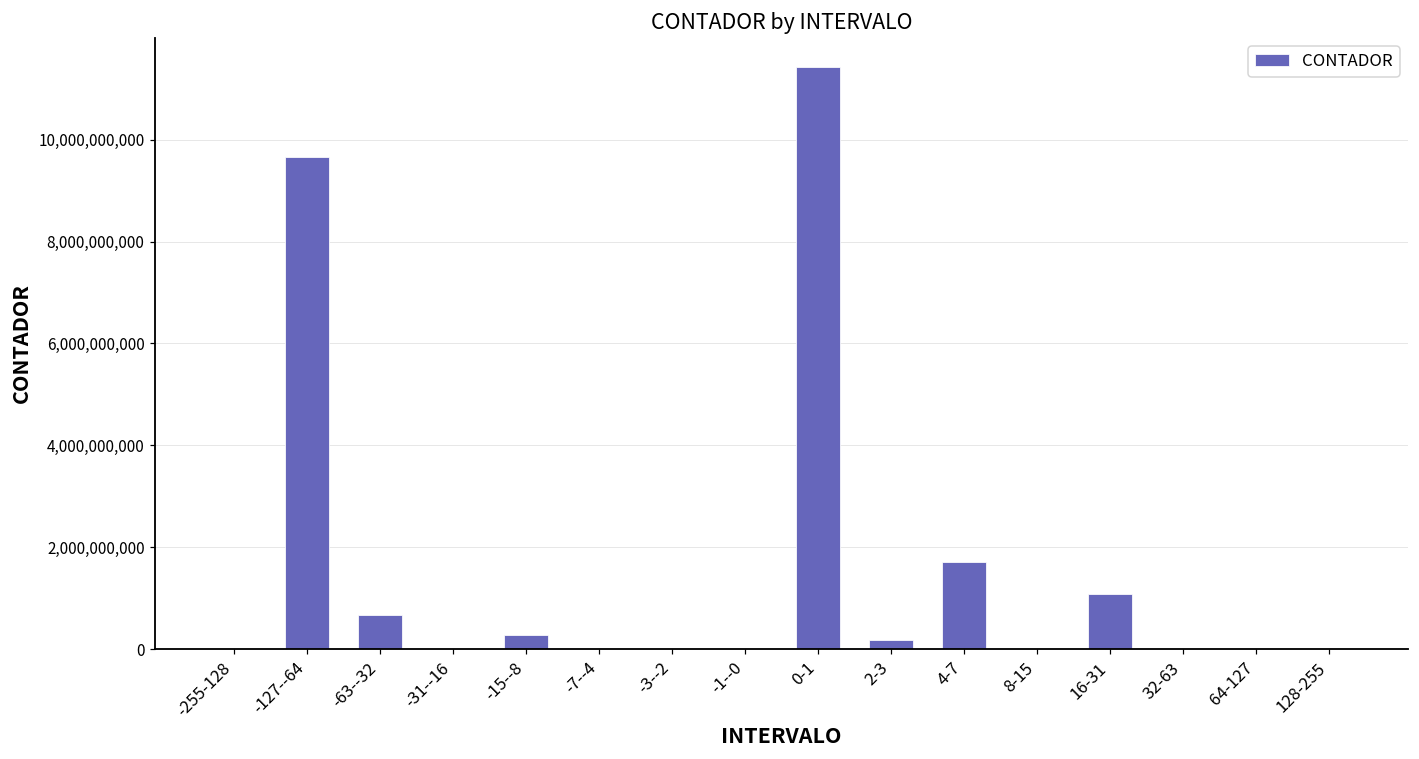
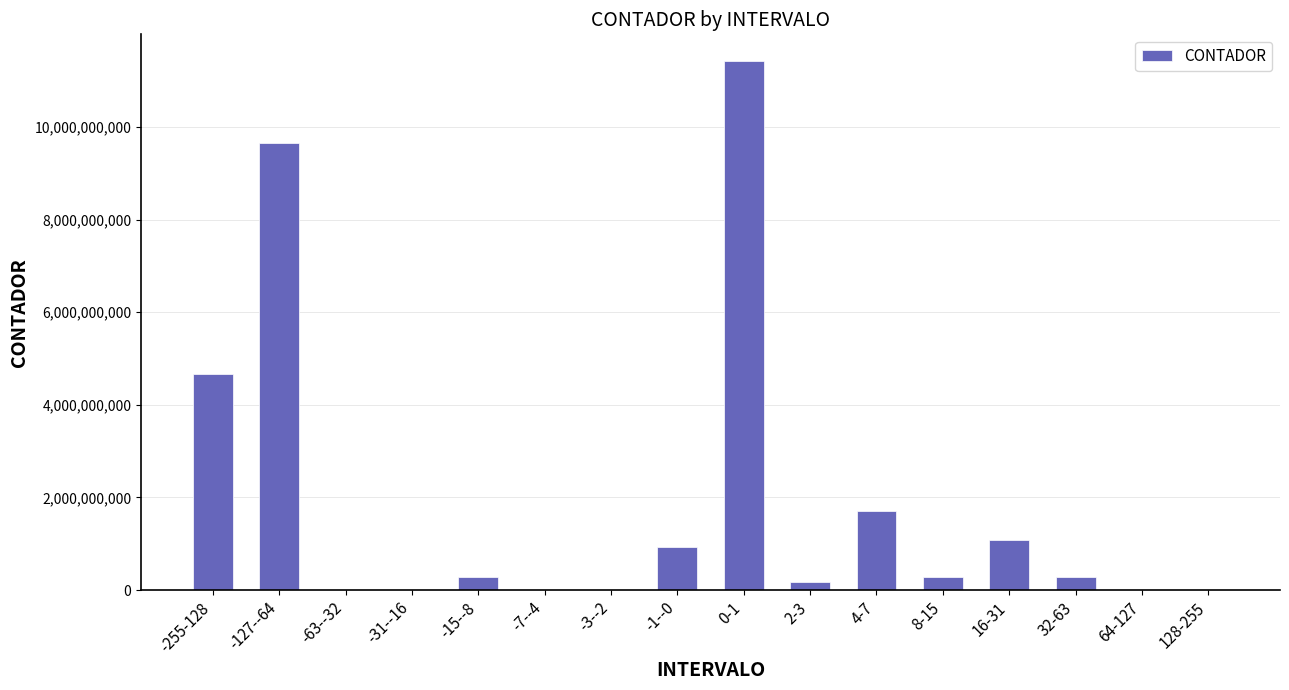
-255-128: 0 -> 4,700,000,000
-63--32: 700,000,000 -> 0
-1--0: 0 -> 900,000,000
8-15: 0 -> 300,000,000
32-63: 0 -> 300,000,000
